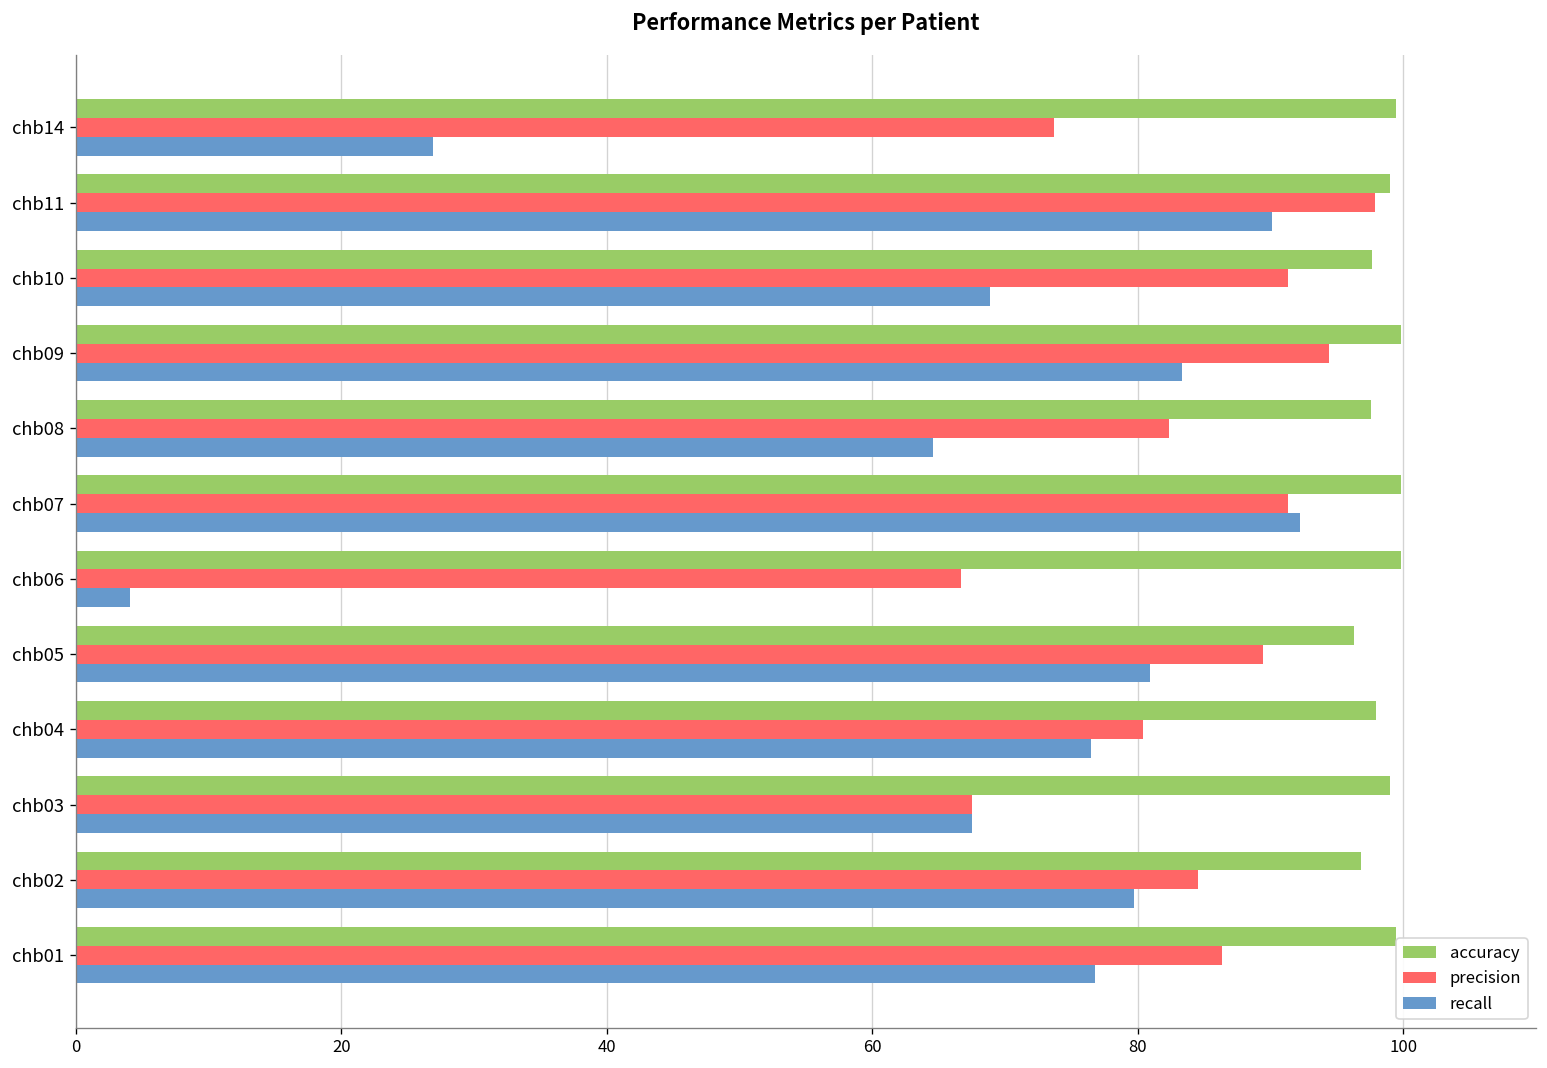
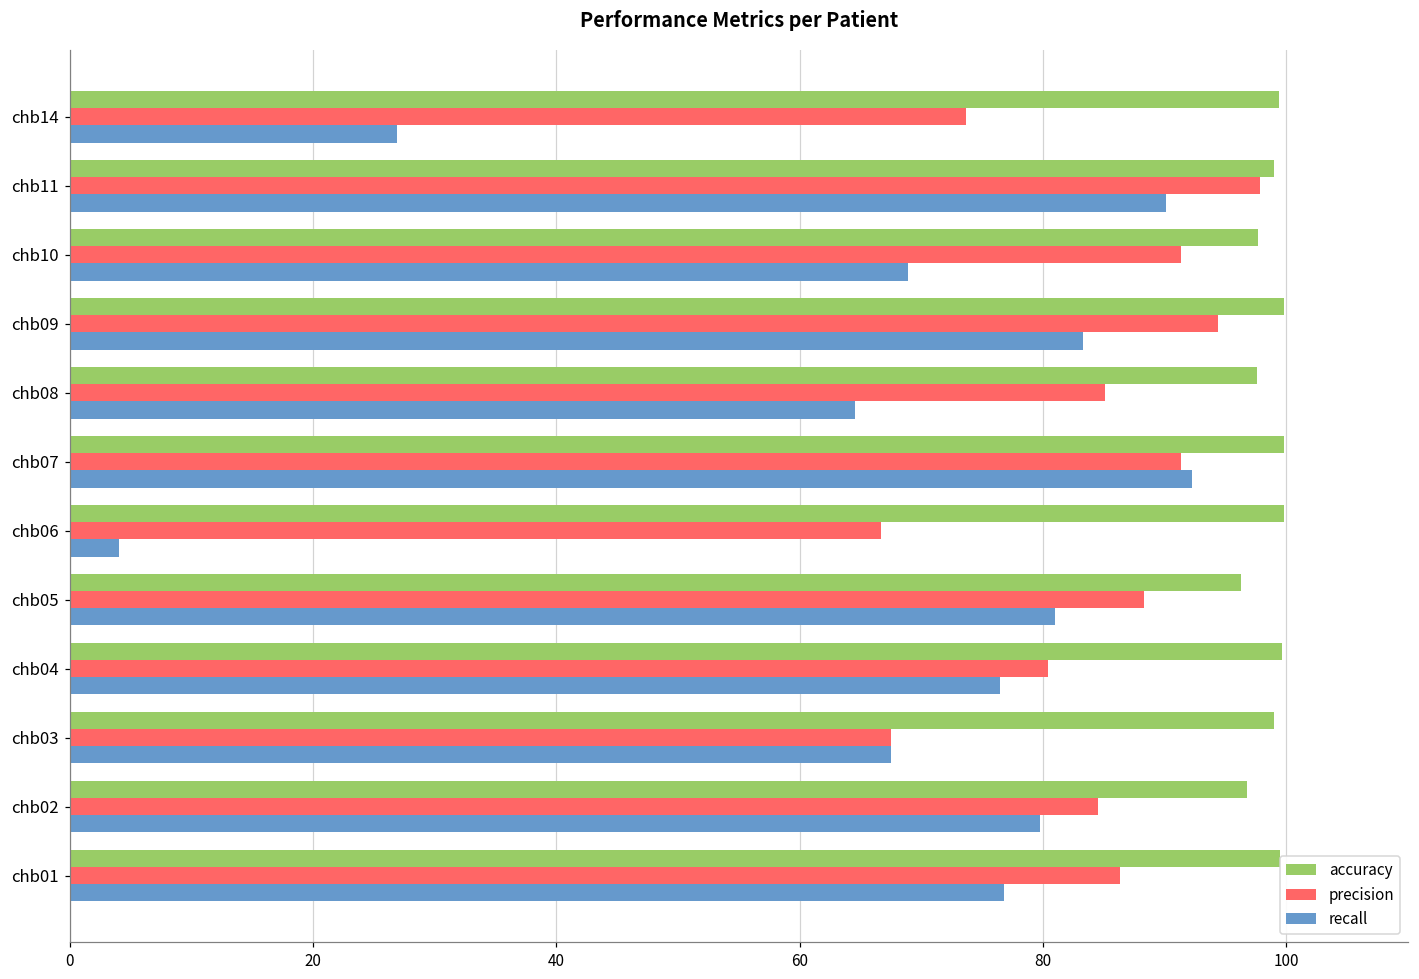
precision, chb08: 82.4 -> 85.1
precision, chb05: 89.5 -> 88.3
accuracy, chb04: 98.0 -> 99.6
